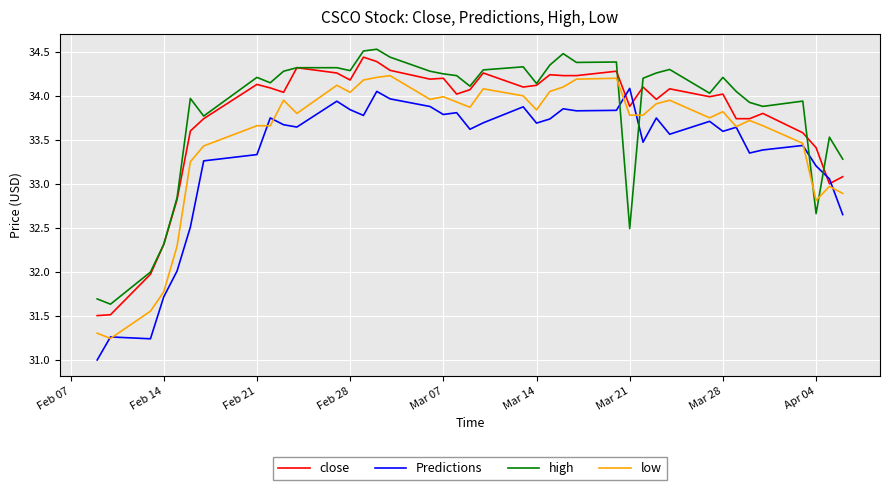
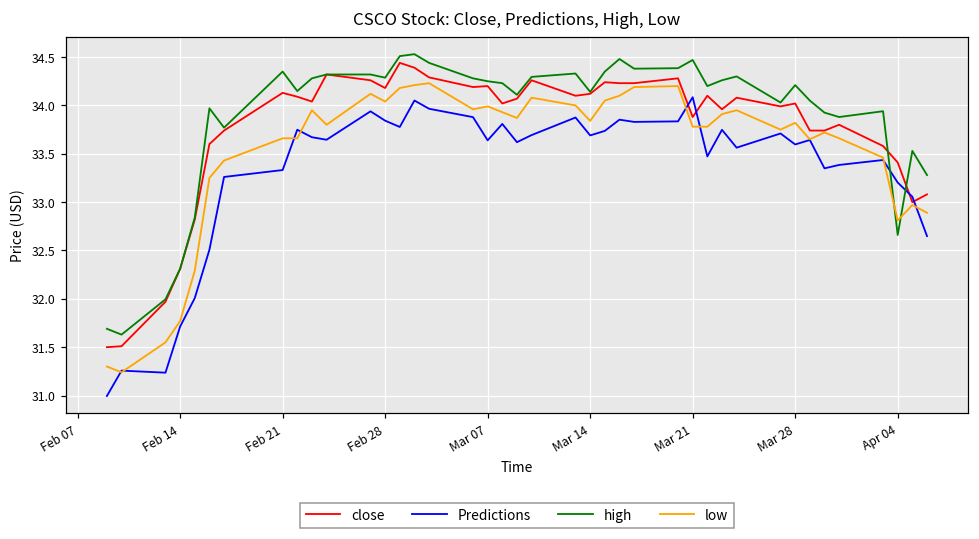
high, Feb 21: 34.2 -> 34.4
Predictions, Mar 07: 33.8 -> 33.6
high, Mar 21: 32.5 -> 34.5
